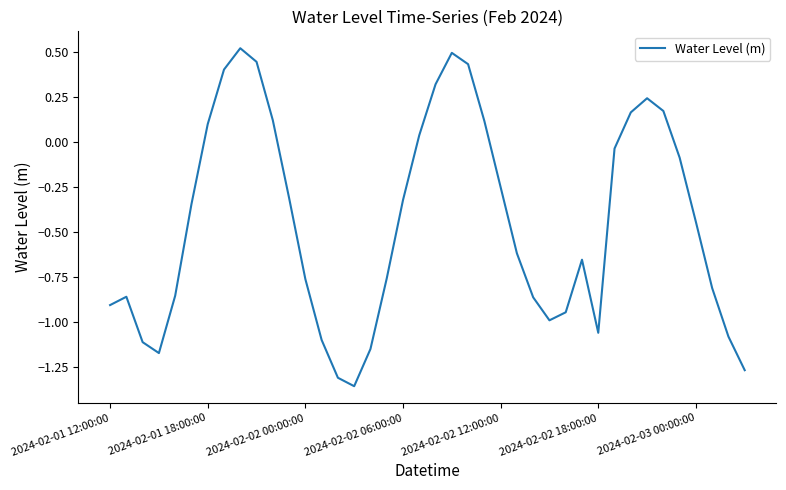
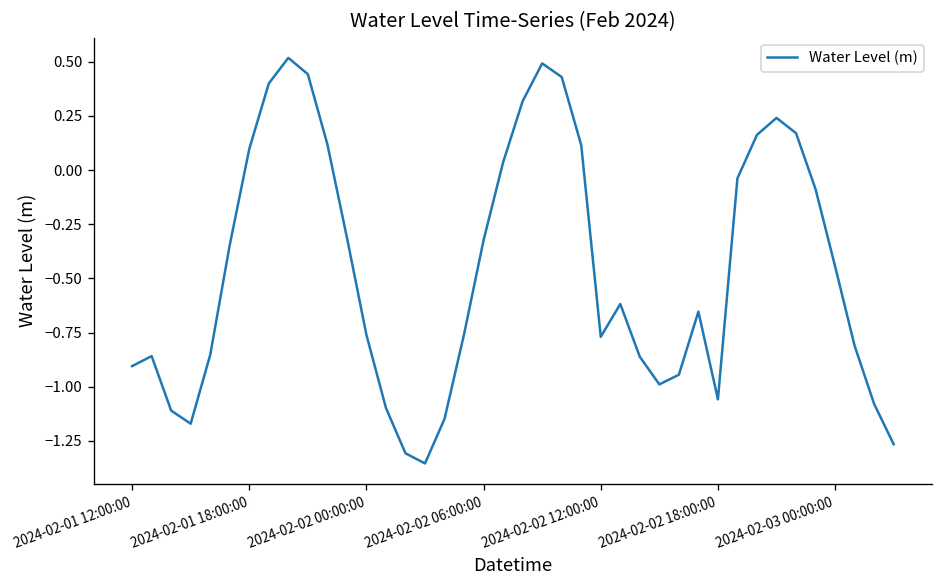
2024-02-02 12:00:00: -0.25 -> -0.77
